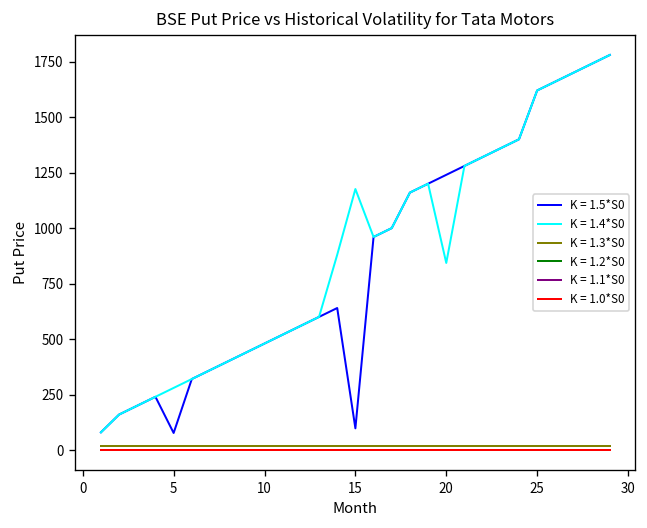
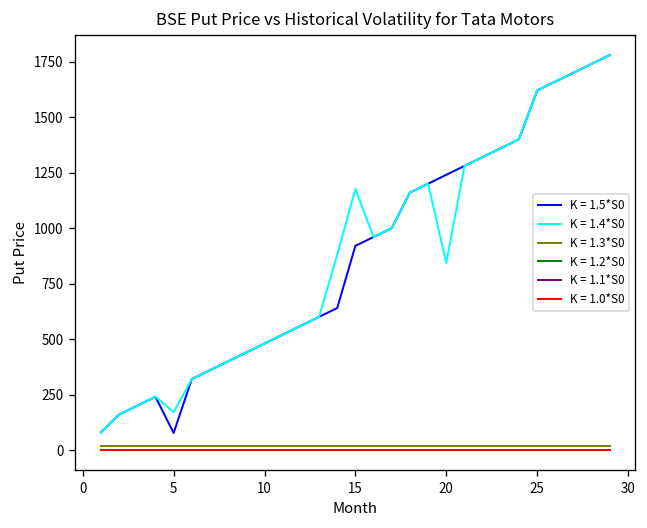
K = 1.4*S0, 5: 280 -> 170
K = 1.5*S0, 15: 100 -> 920
